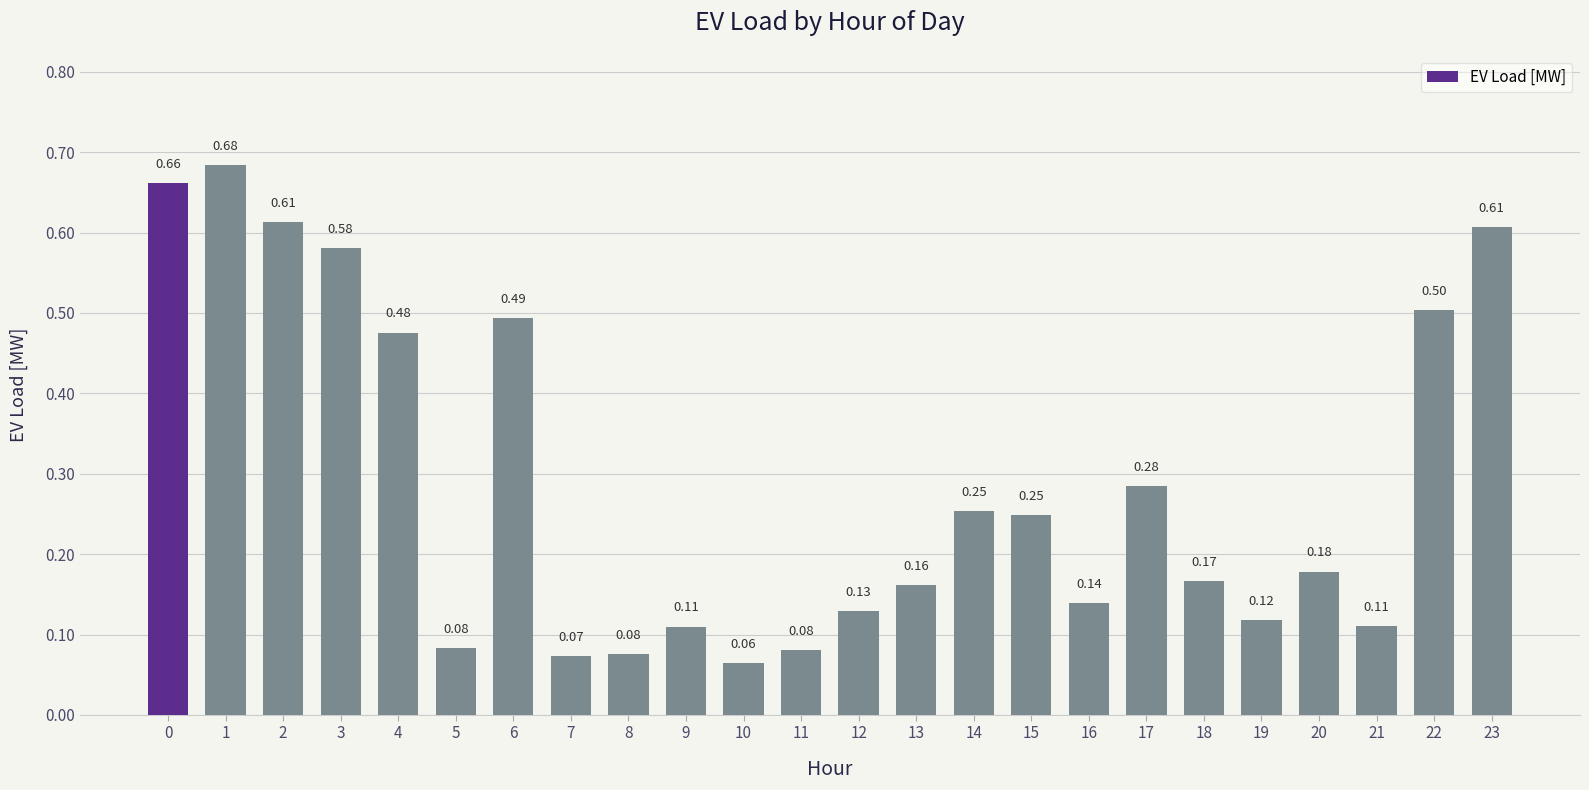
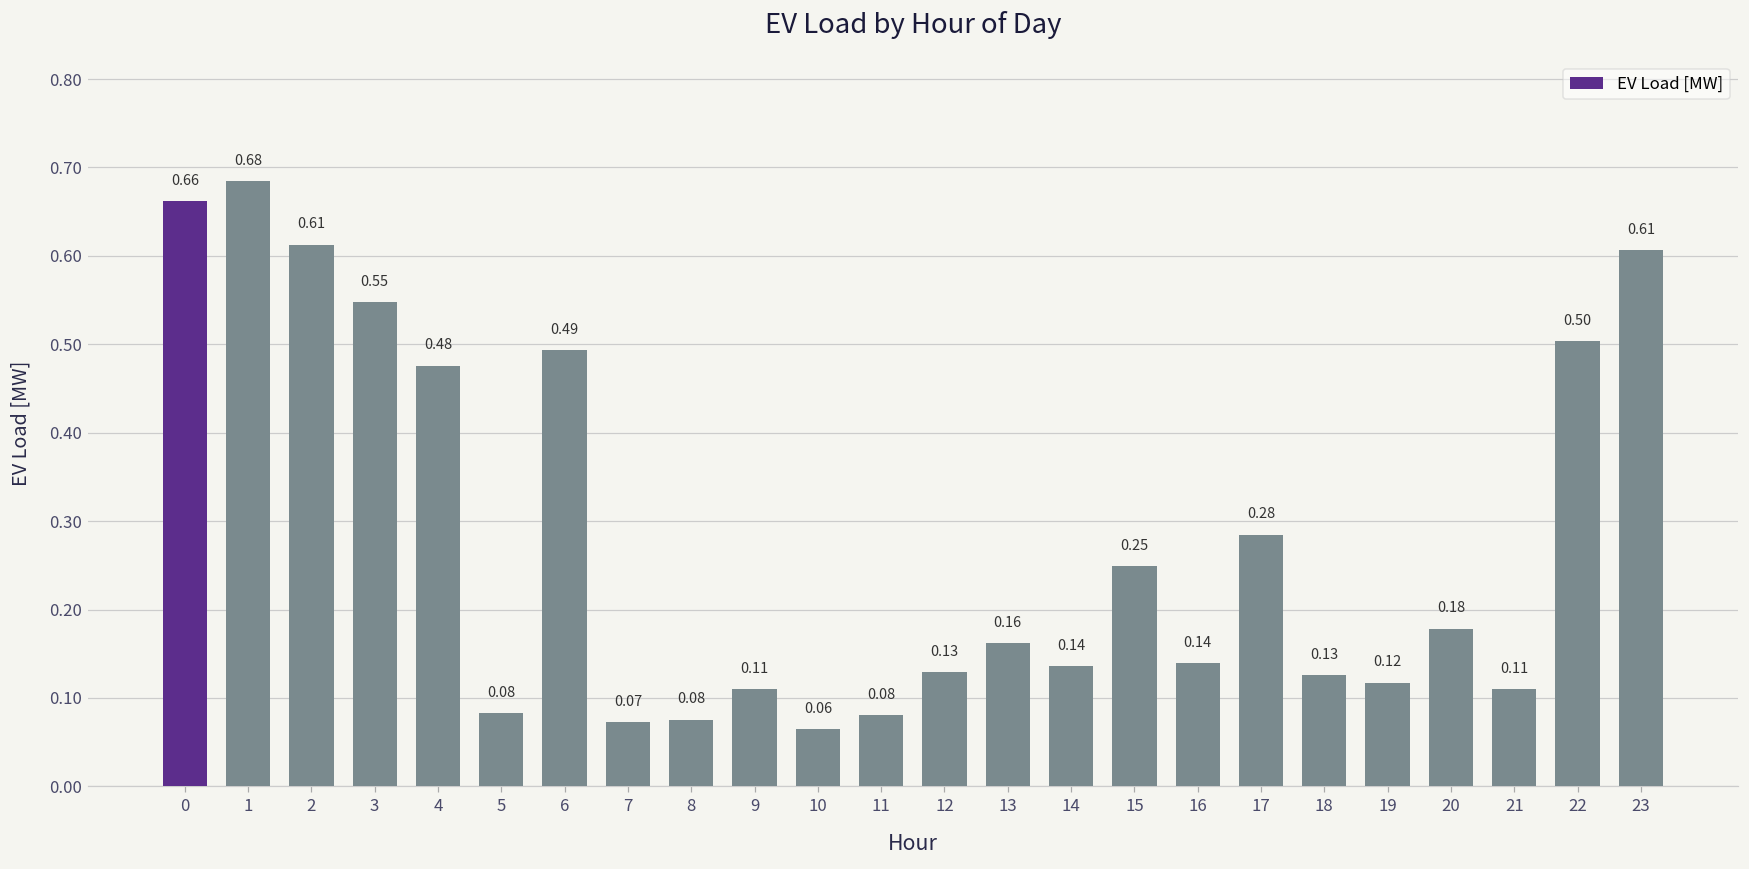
3: 0.58 -> 0.55
14: 0.25 -> 0.14
18: 0.17 -> 0.13
